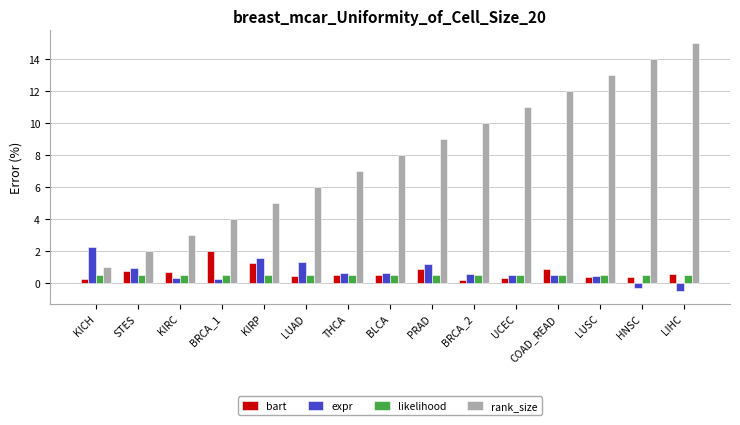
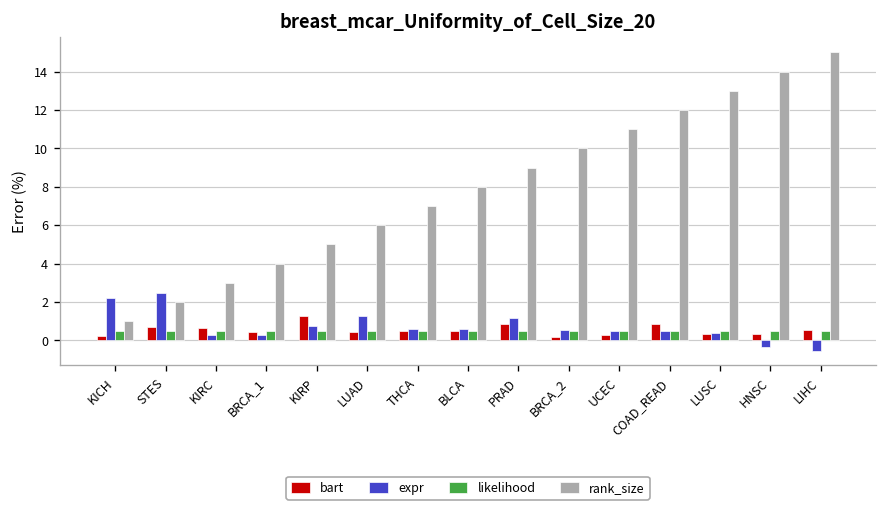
expr, STES: 1.0 -> 2.5
bart, BRCA_1: 2.0 -> 0.4
expr, KIRP: 1.6 -> 0.8
